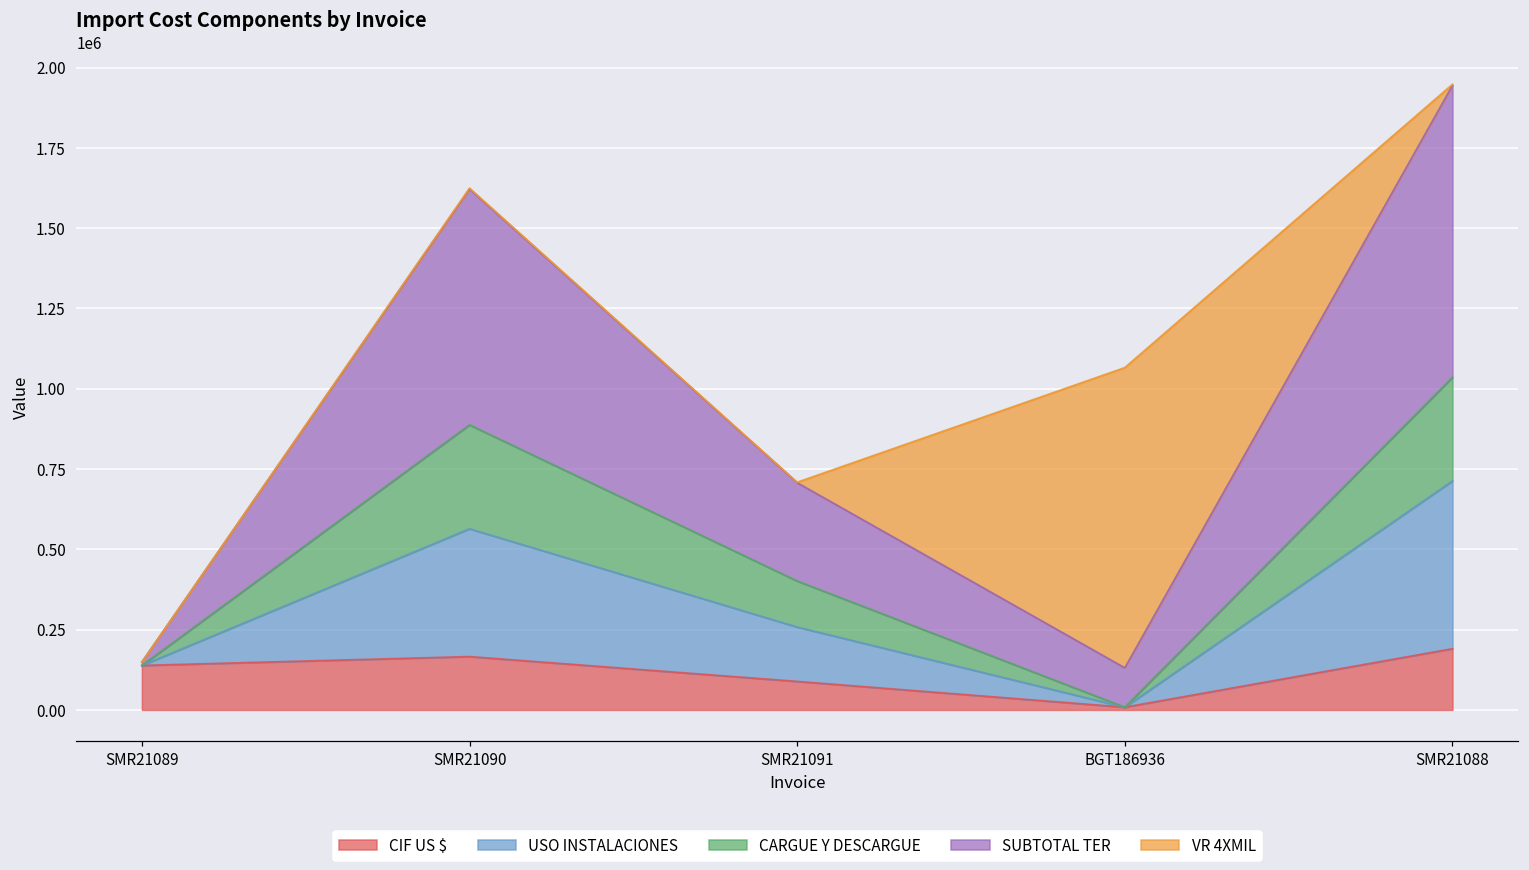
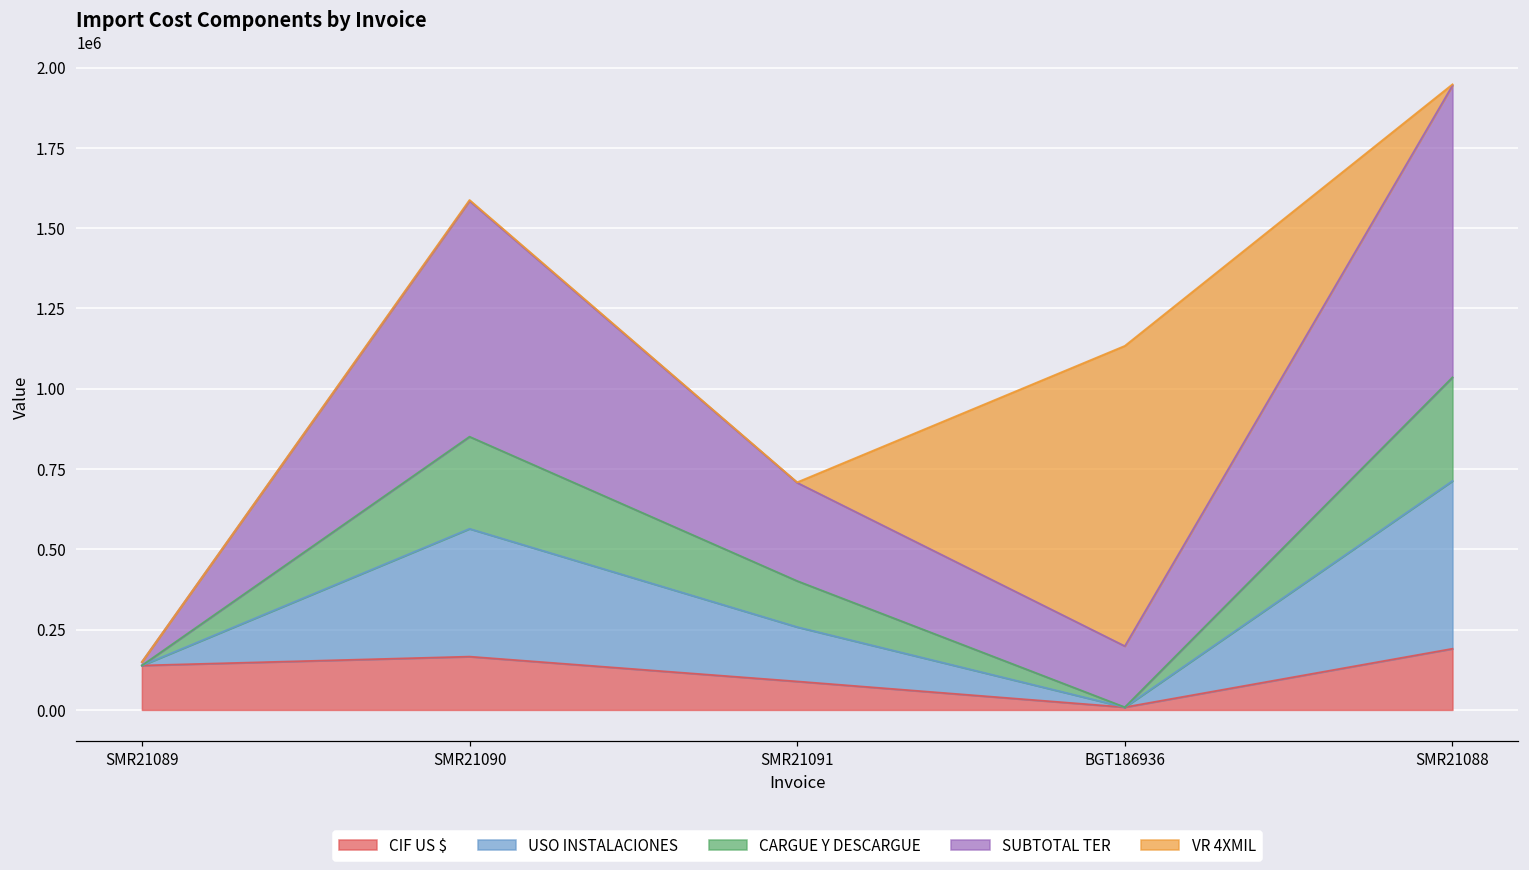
CARGUE Y DESCARGUE, SMR21090: 320000 -> 290000
SUBTOTAL TER, BGT186936: 120000 -> 190000
